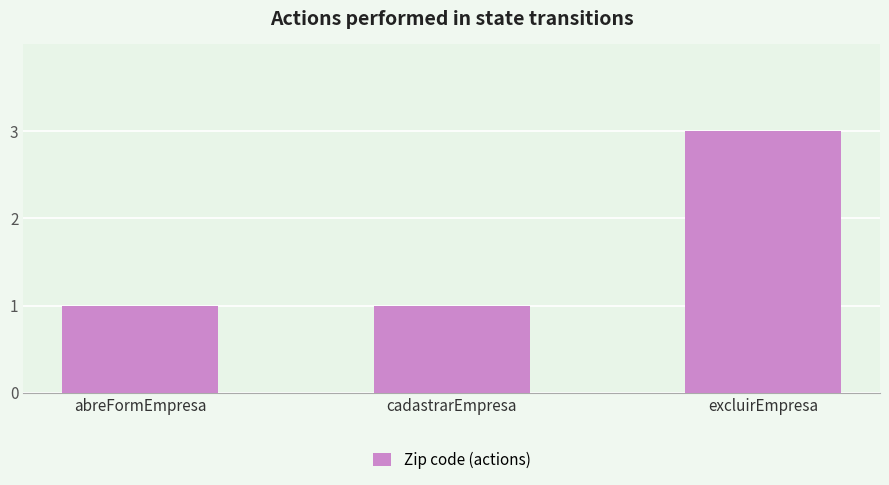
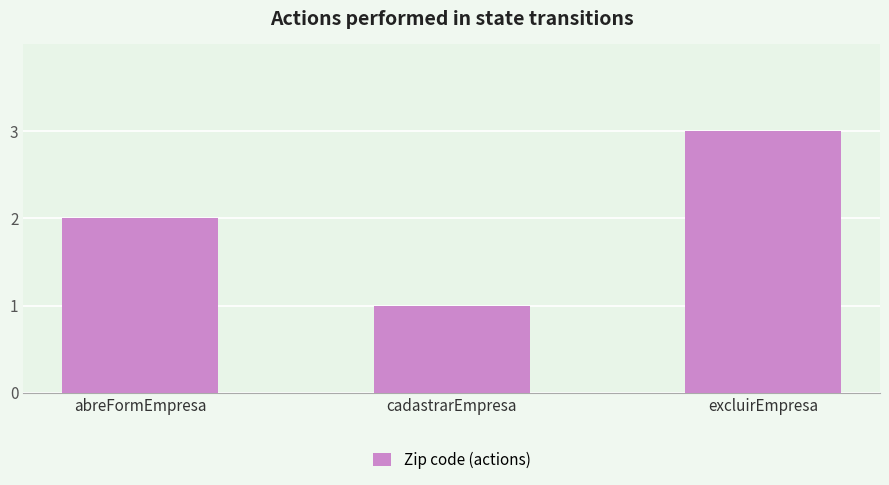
abreFormEmpresa: 1 -> 2
